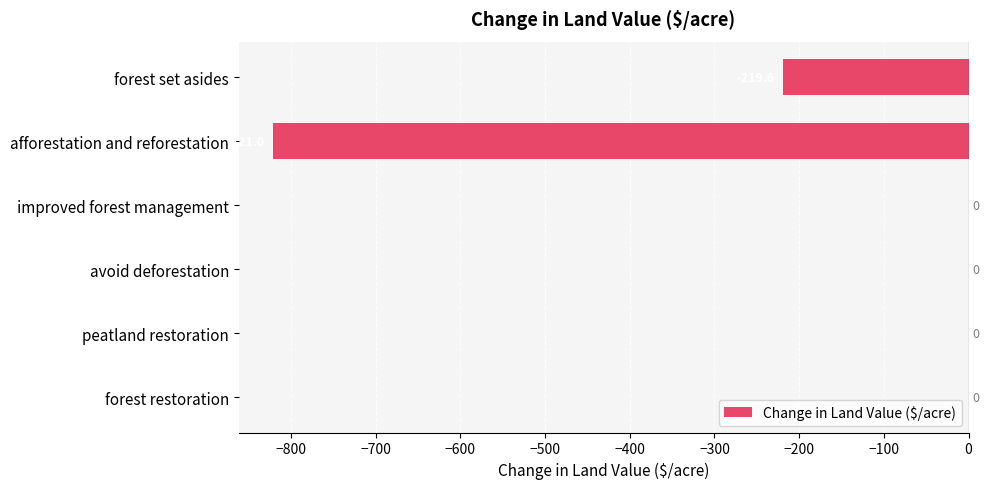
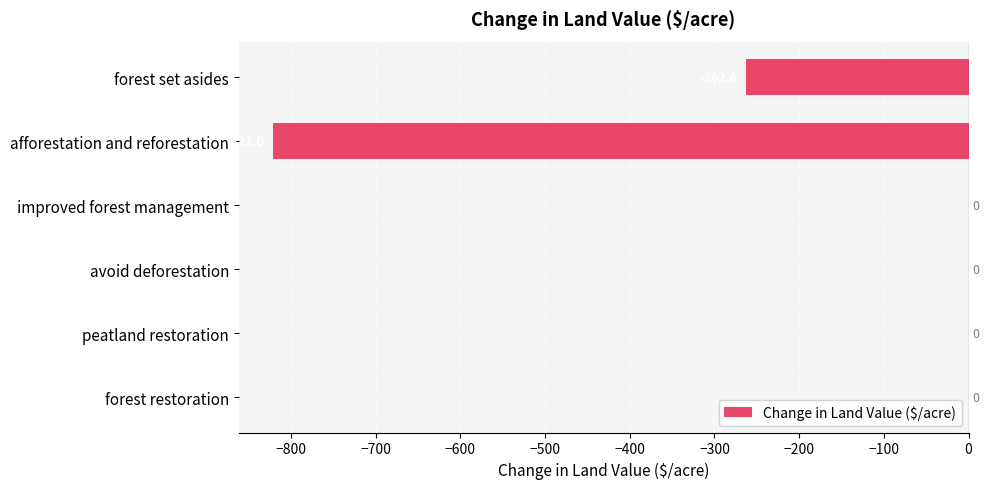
forest set asides: -220 -> -260
